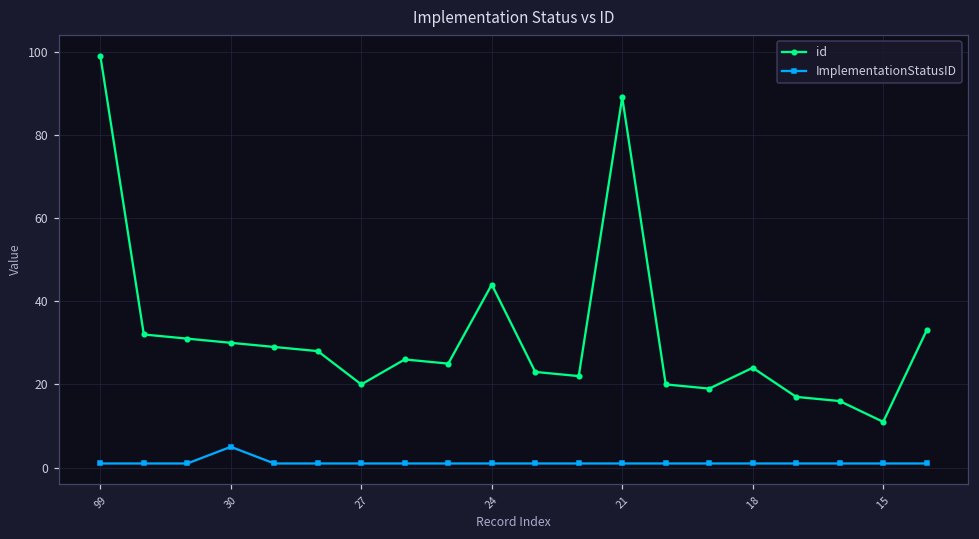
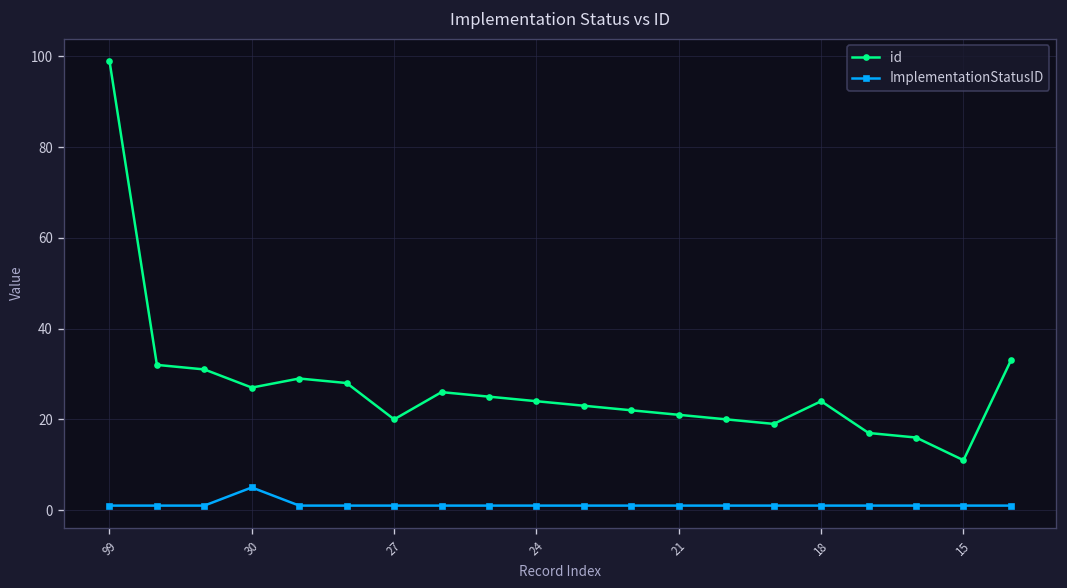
id, 30: 30 -> 27
id, 24: 44 -> 24
id, 21: 89 -> 21
